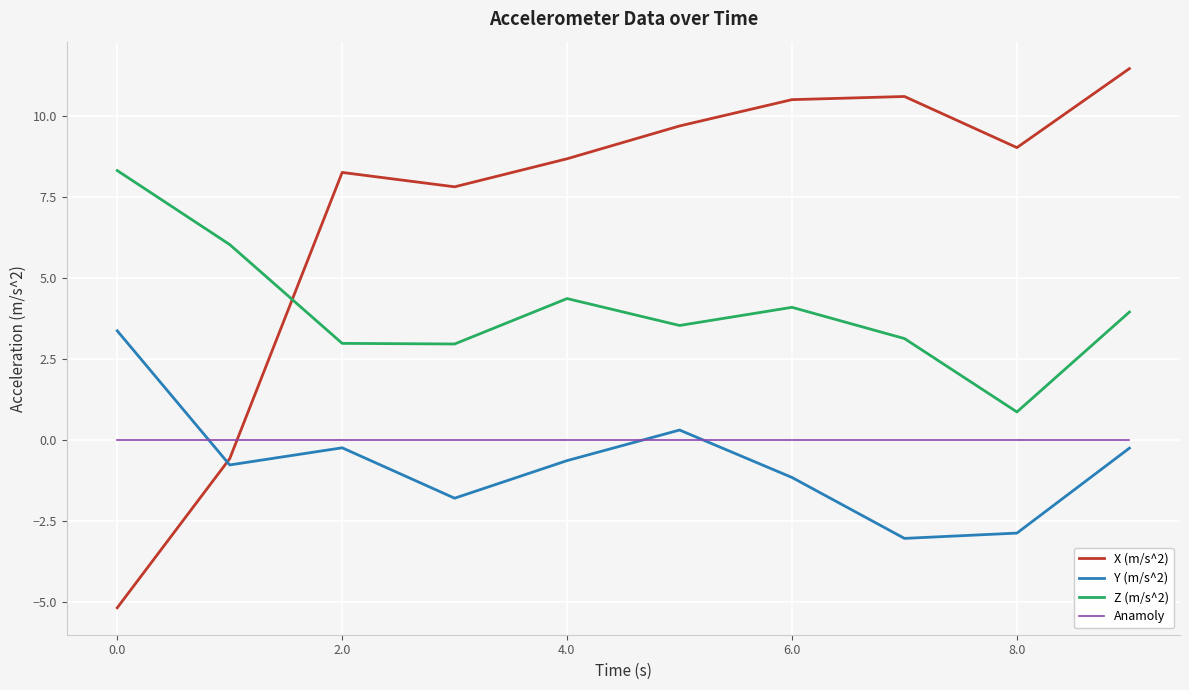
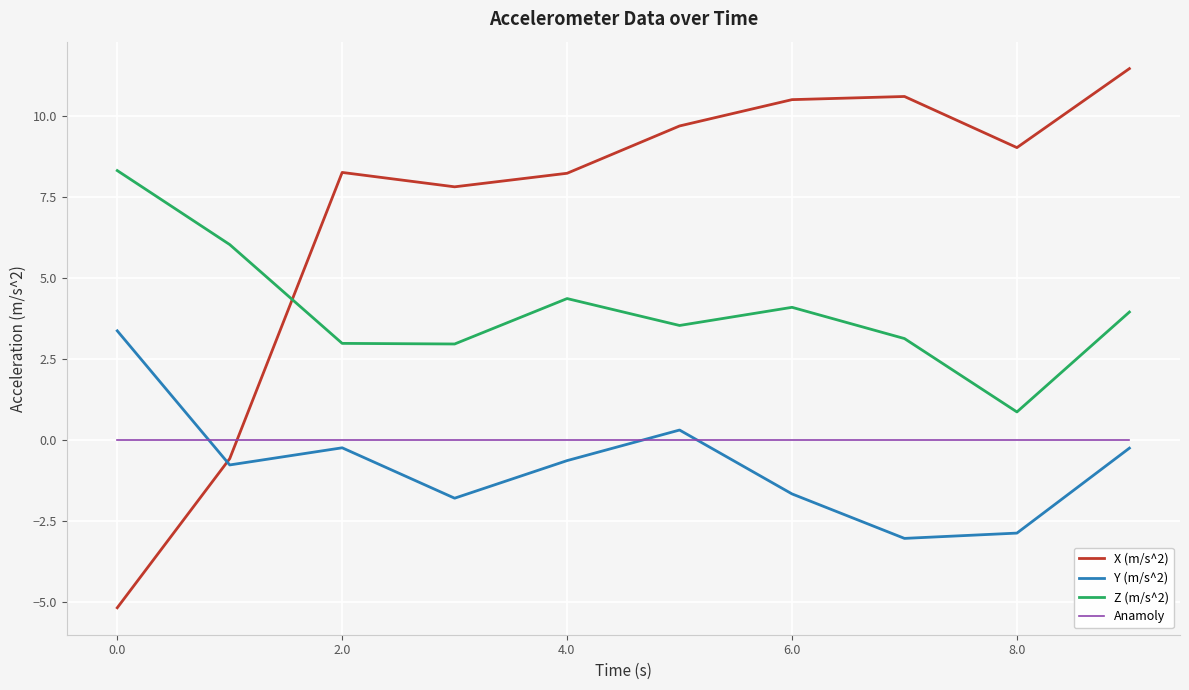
X (m/s^2), 4.0: 8.7 -> 8.2
Y (m/s^2), 6.0: -1.2 -> -1.7
